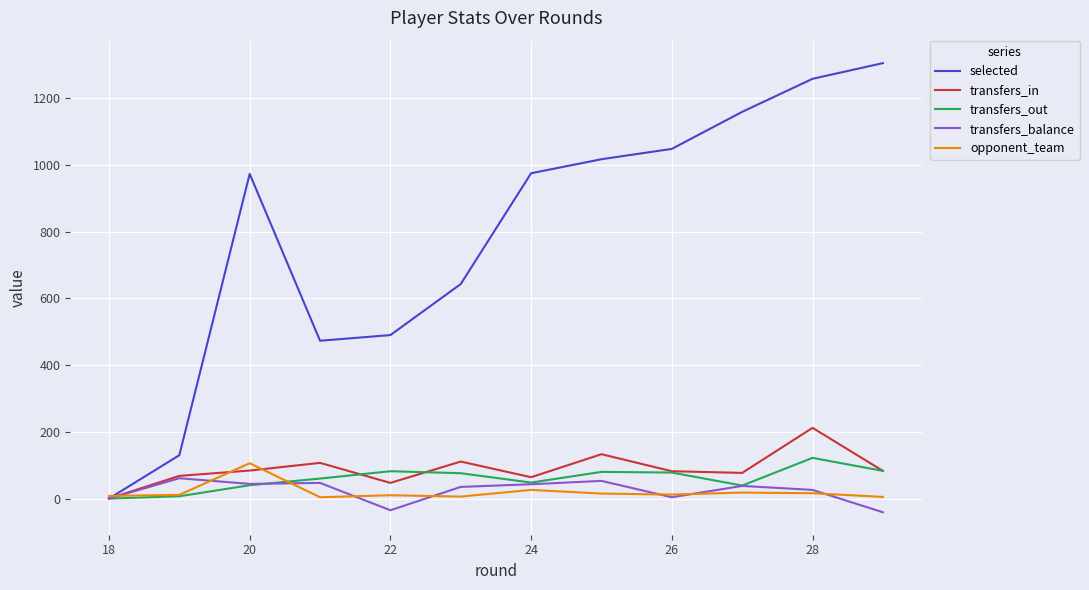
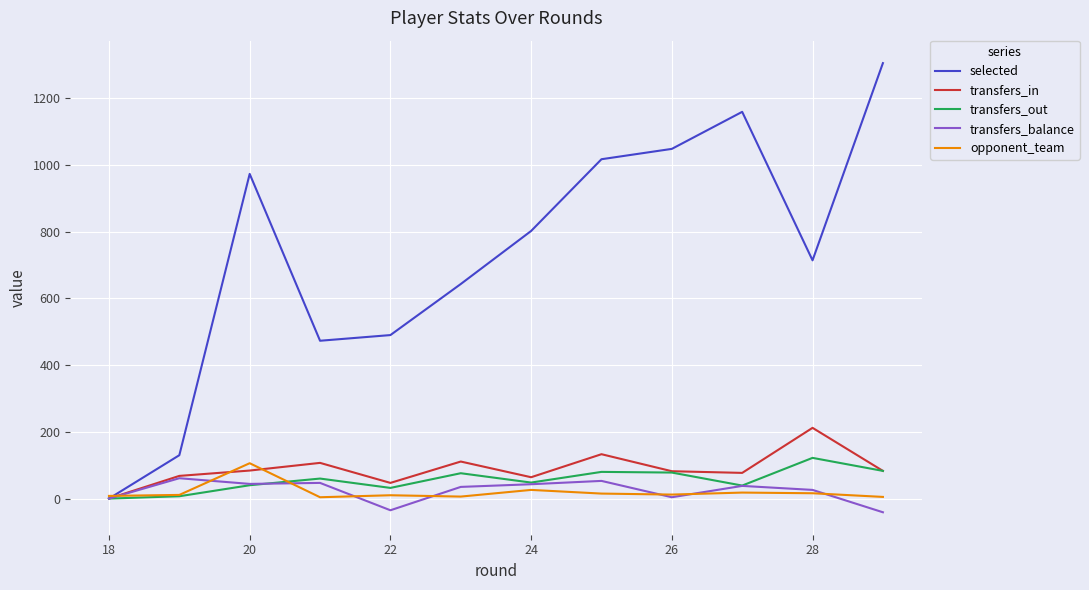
transfers_out, 22: 80 -> 30
selected, 24: 980 -> 800
selected, 28: 1260 -> 710
